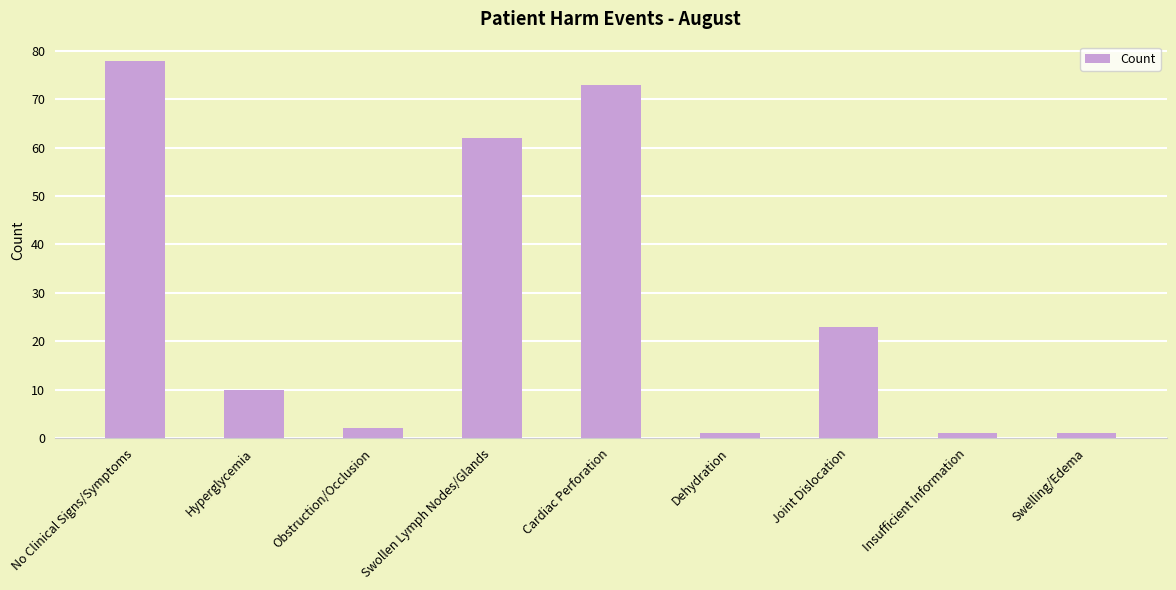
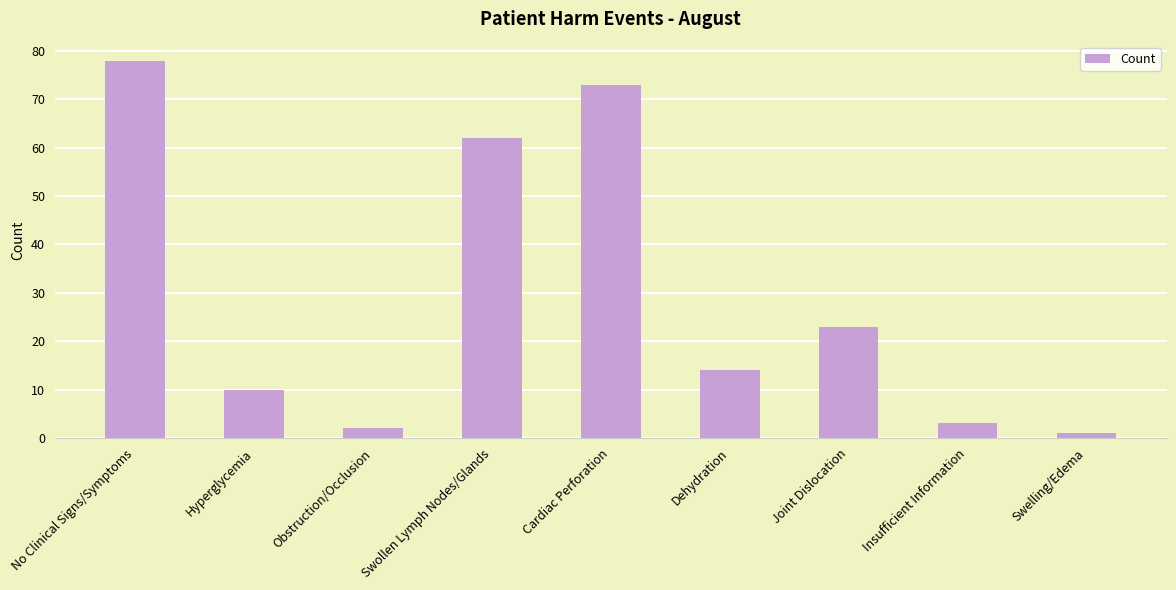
Dehydration: 1 -> 14
Insufficient Information: 1 -> 3
